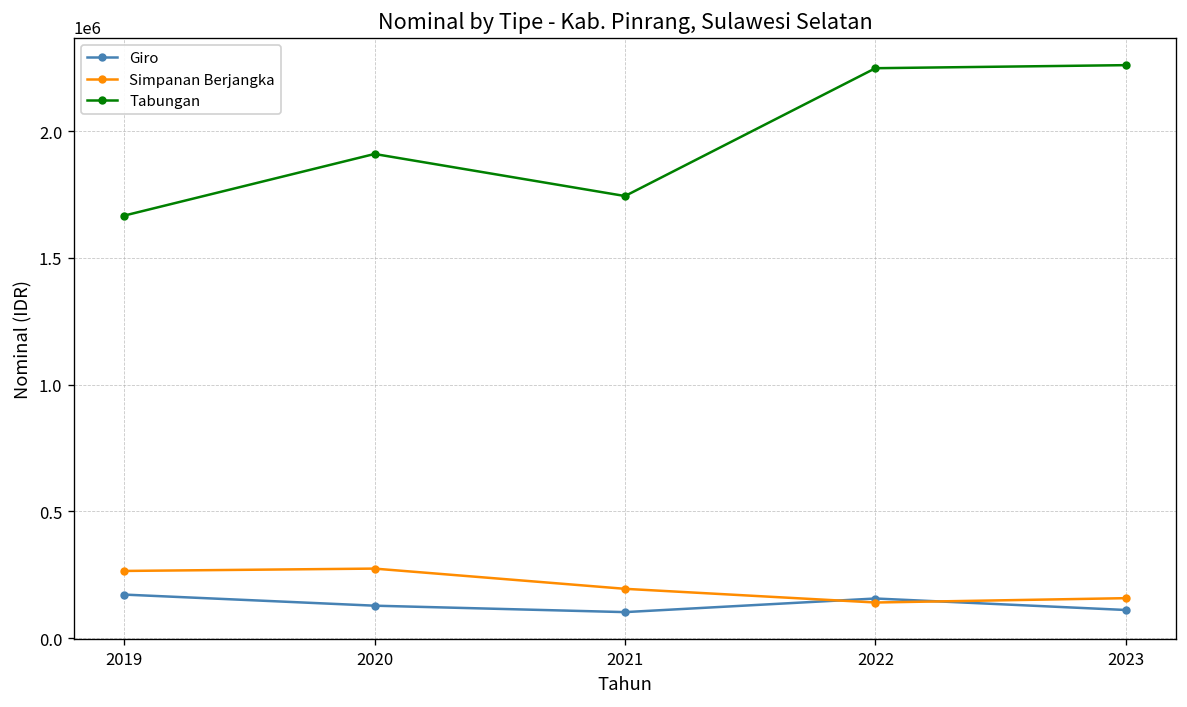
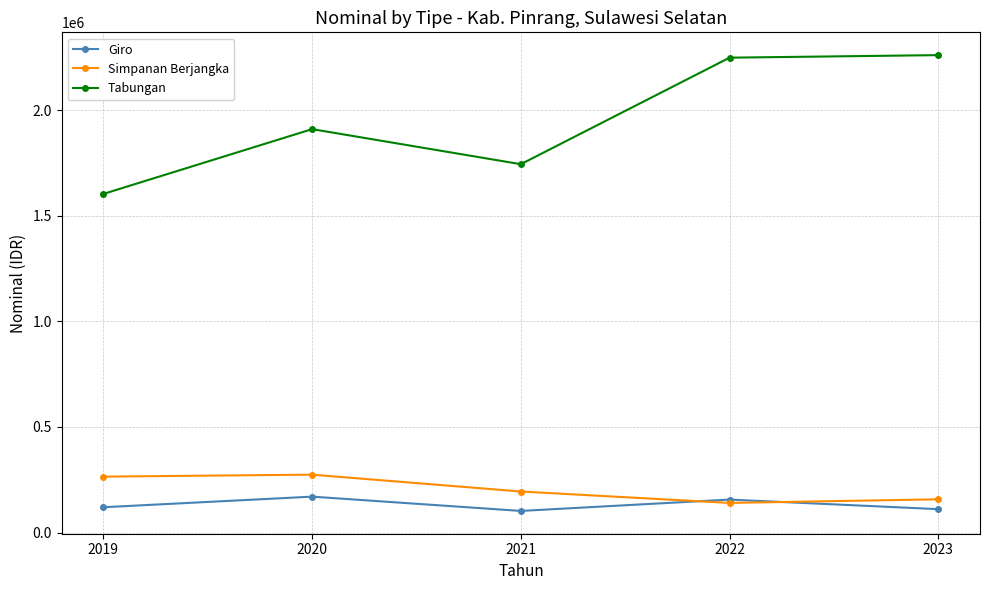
Giro, 2019: 170000 -> 120000
Tabungan, 2019: 1670000 -> 1600000
Giro, 2020: 130000 -> 170000
